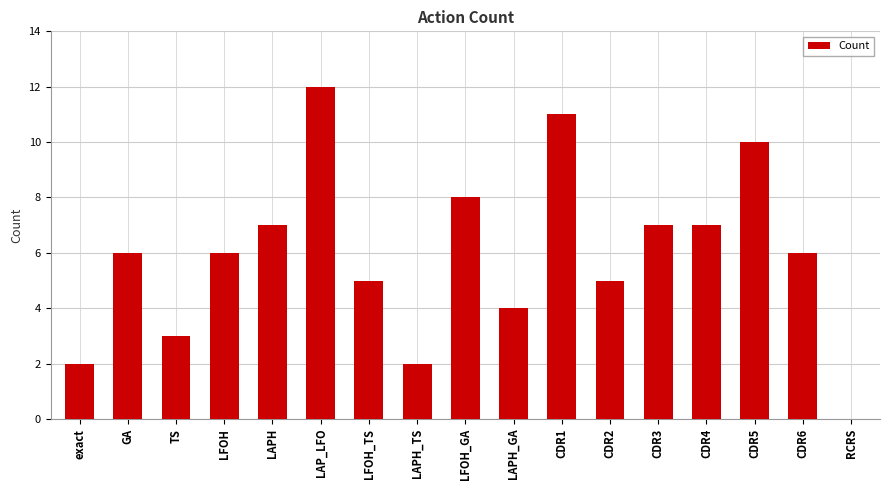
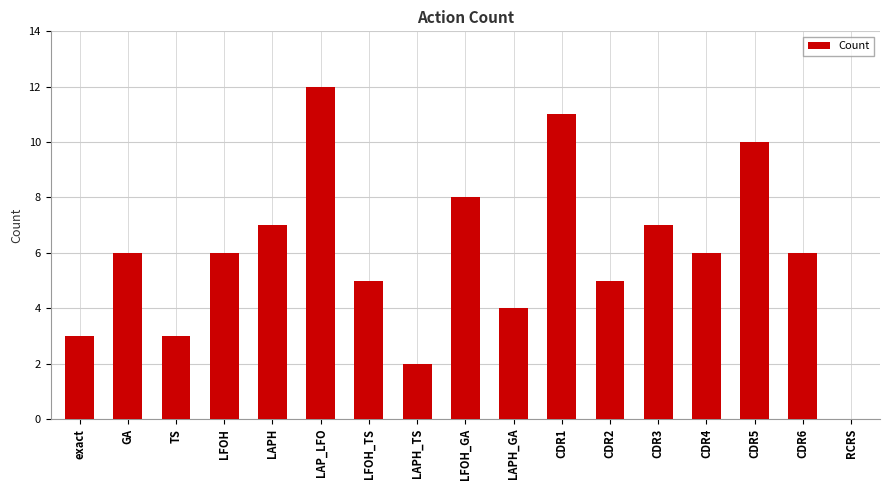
exact: 2 -> 3
CDR4: 7 -> 6
